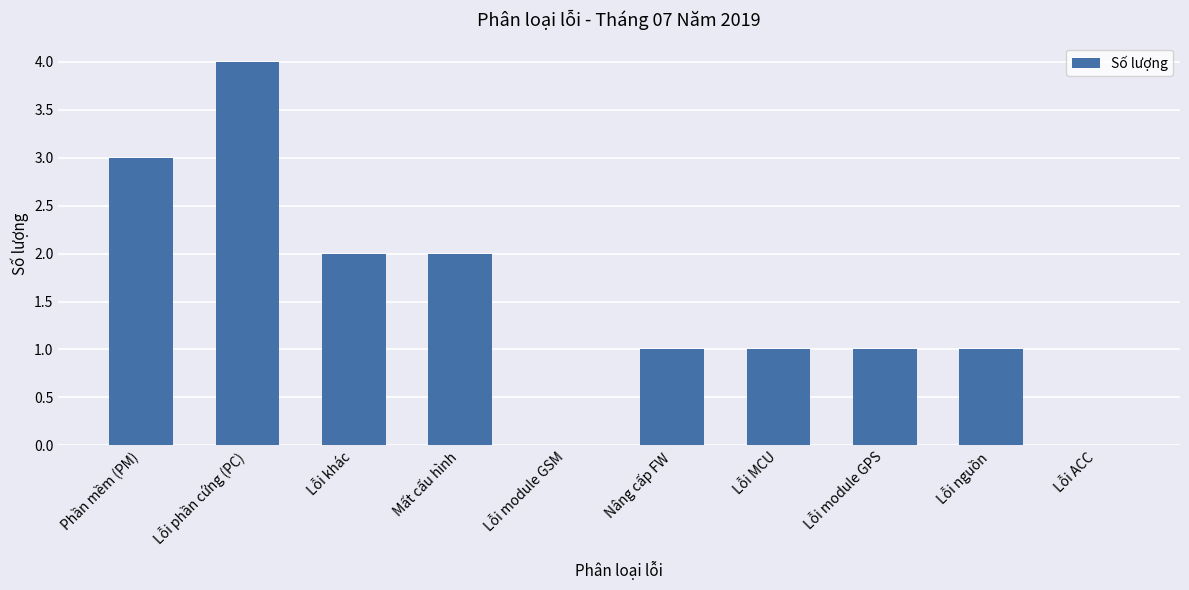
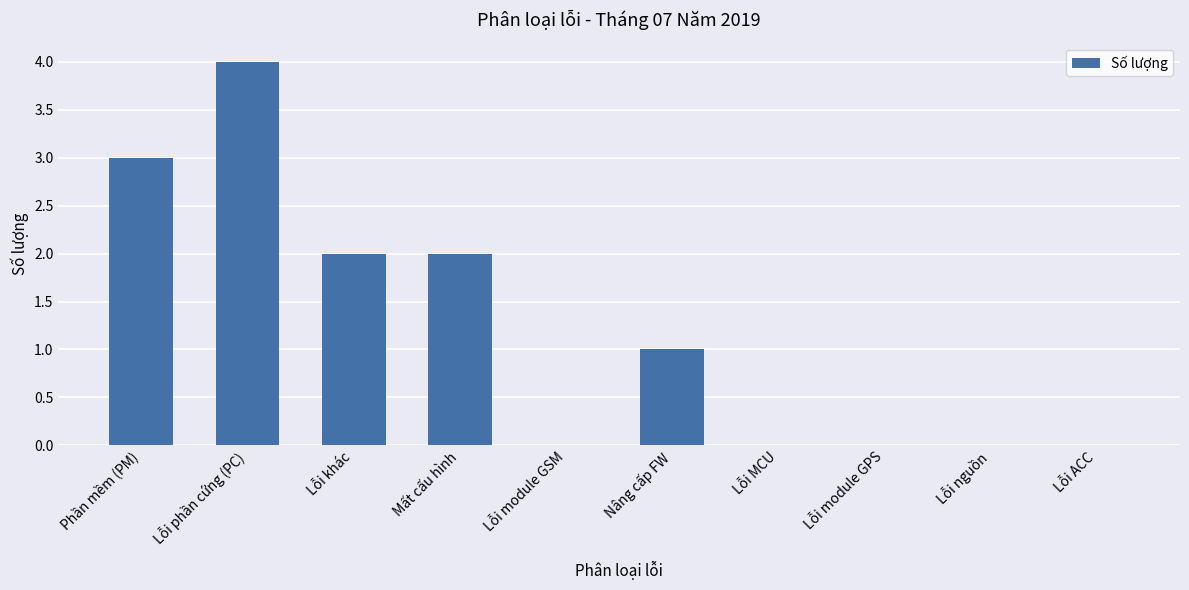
Lỗi MCU: 1 -> 0
Lỗi module GPS: 1 -> 0
Lỗi nguồn: 1 -> 0
